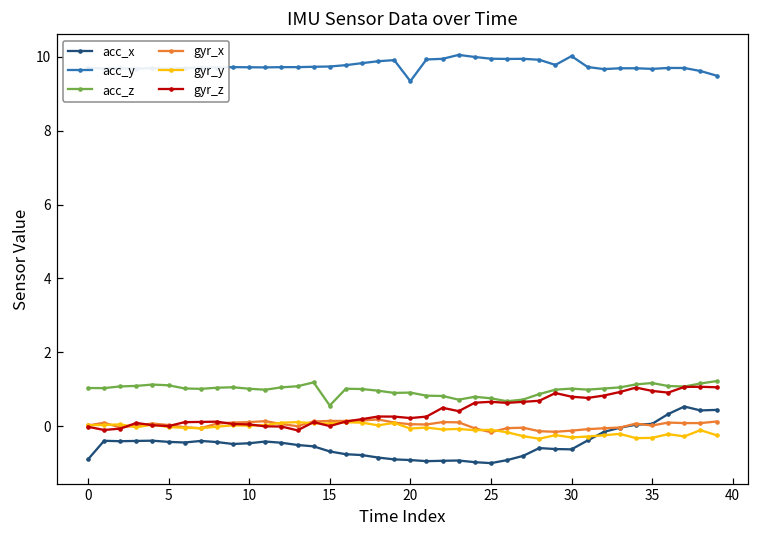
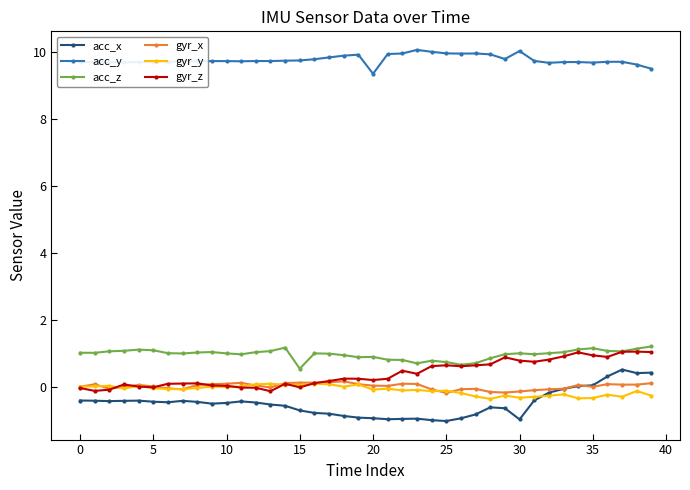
acc_x, 0: -0.9 -> -0.4
acc_x, 30: -0.6 -> -1.0
